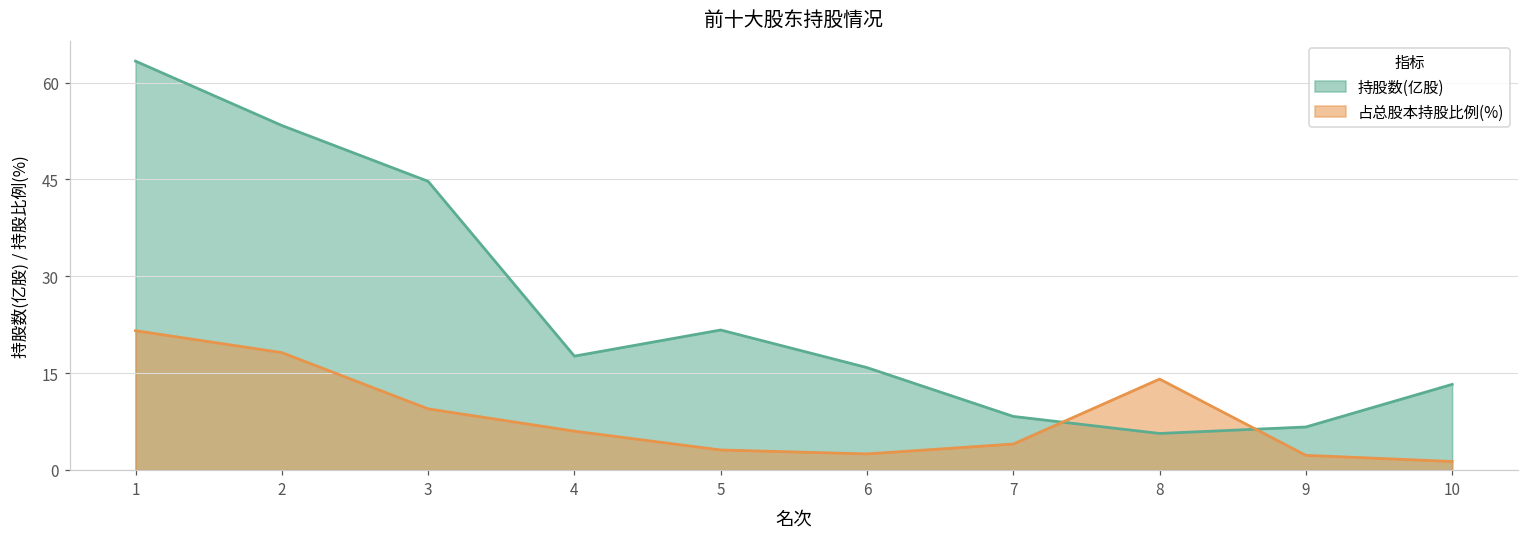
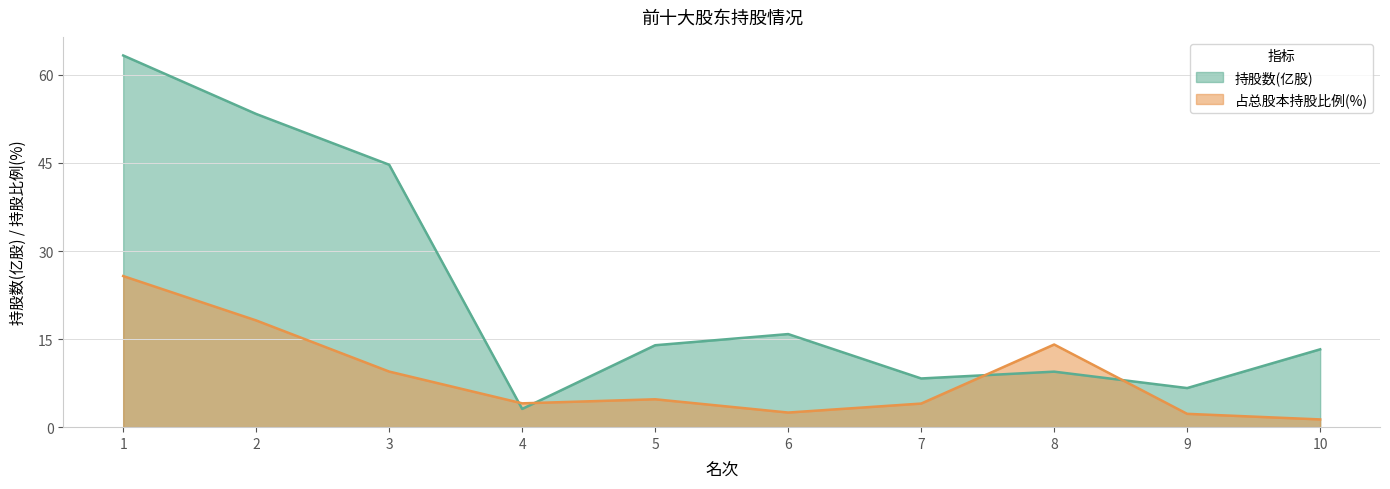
占总股本持股比例(%), 1: 22 -> 26
持股数(亿股), 4: 18 -> 3
占总股本持股比例(%), 4: 6 -> 4
持股数(亿股), 5: 22 -> 14
占总股本持股比例(%), 5: 3 -> 5
持股数(亿股), 8: 6 -> 9
